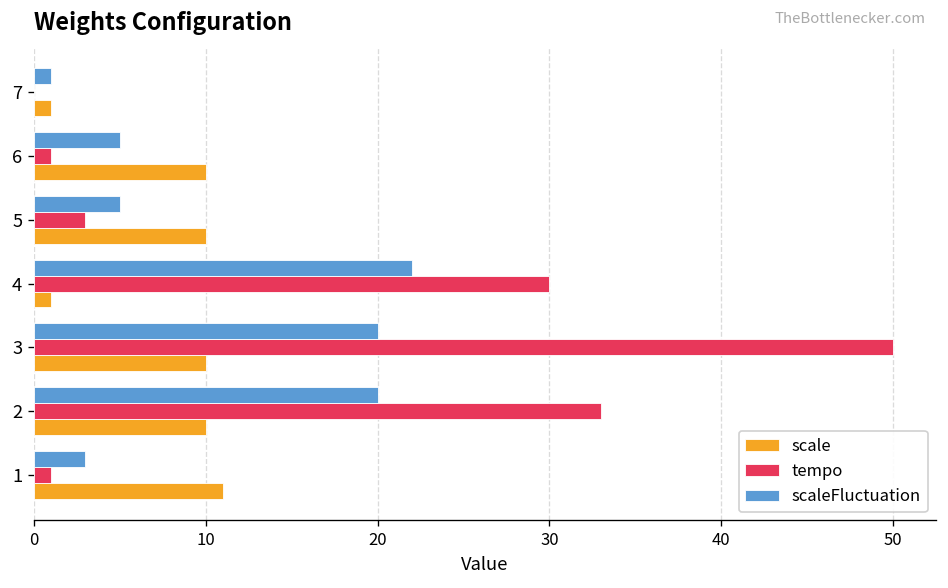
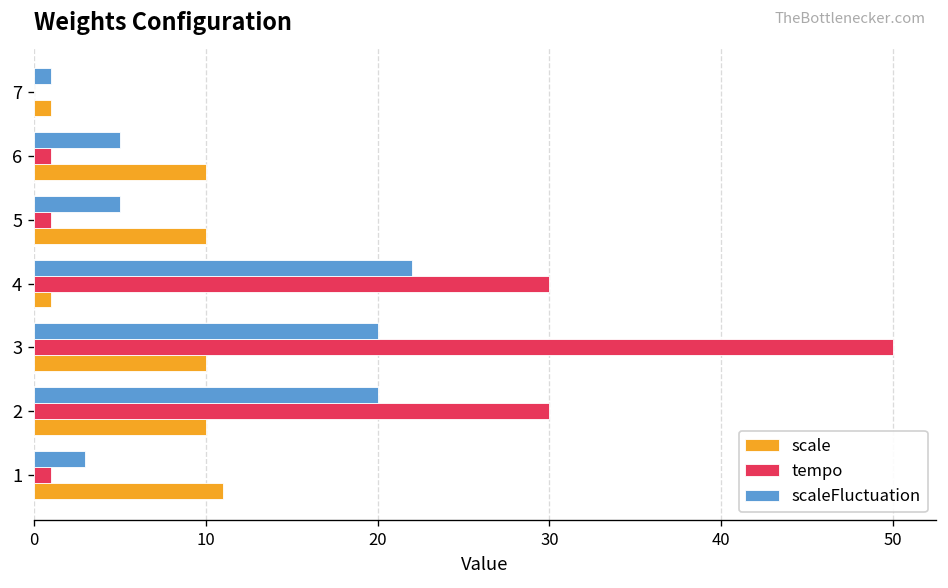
tempo, 5: 3 -> 1
tempo, 2: 33 -> 30
